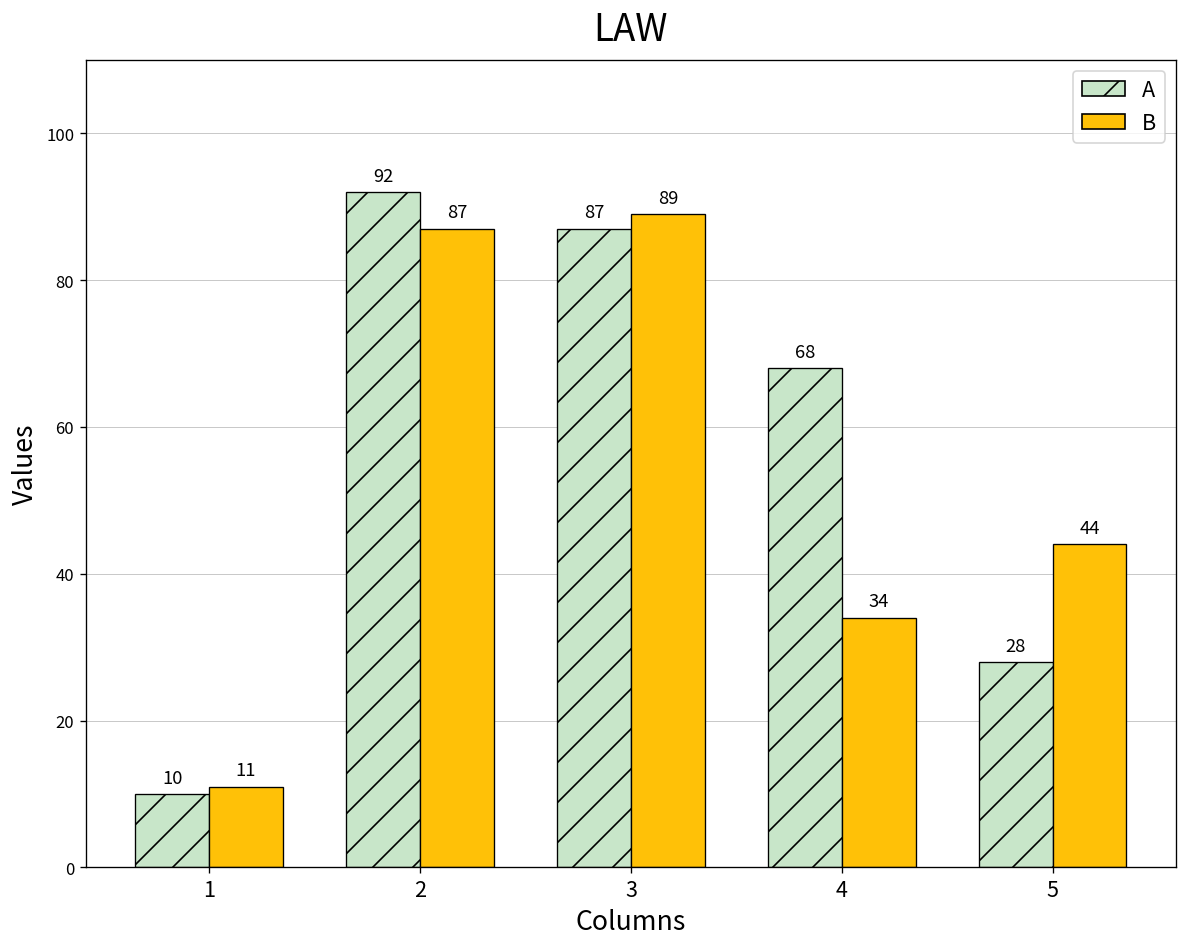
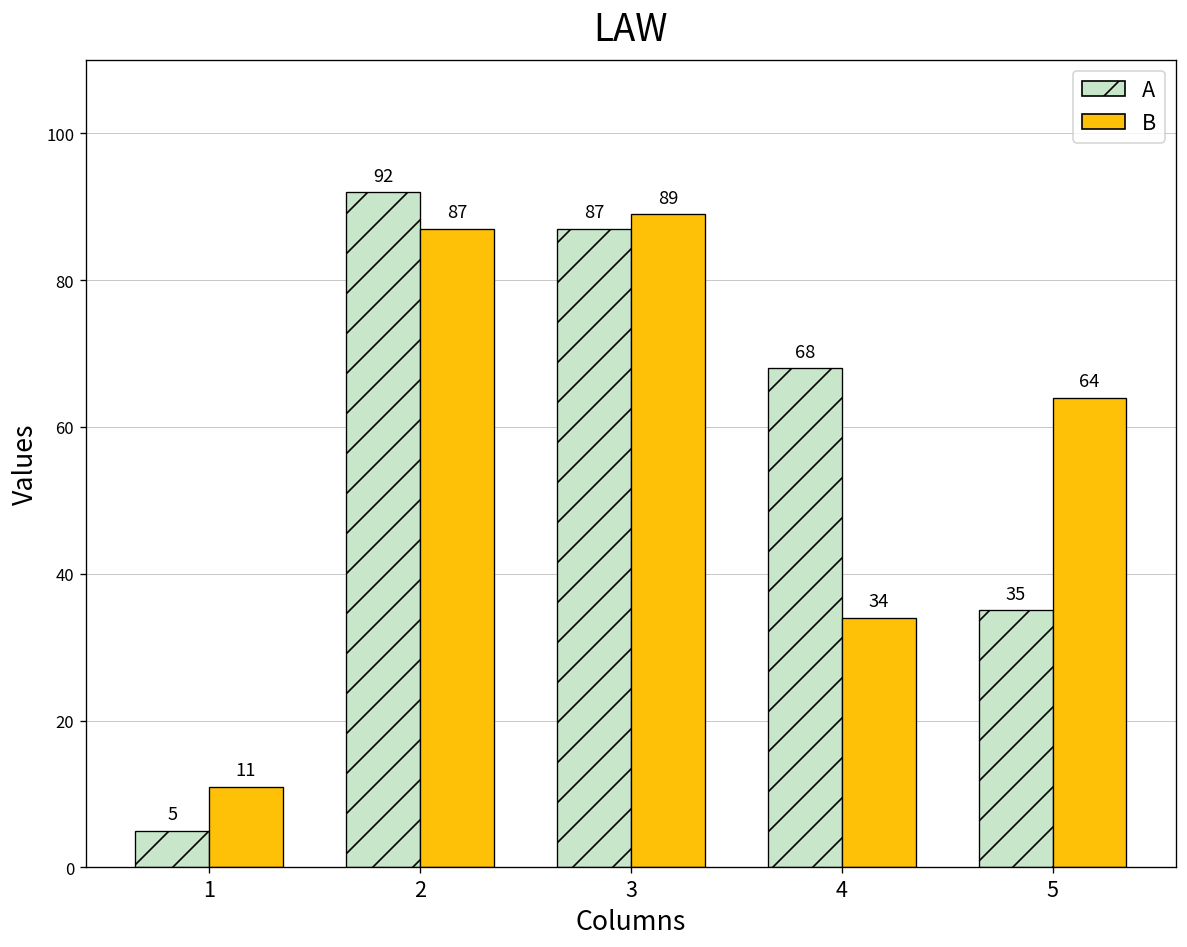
A, 1: 10 -> 5
A, 5: 28 -> 35
B, 5: 44 -> 64
